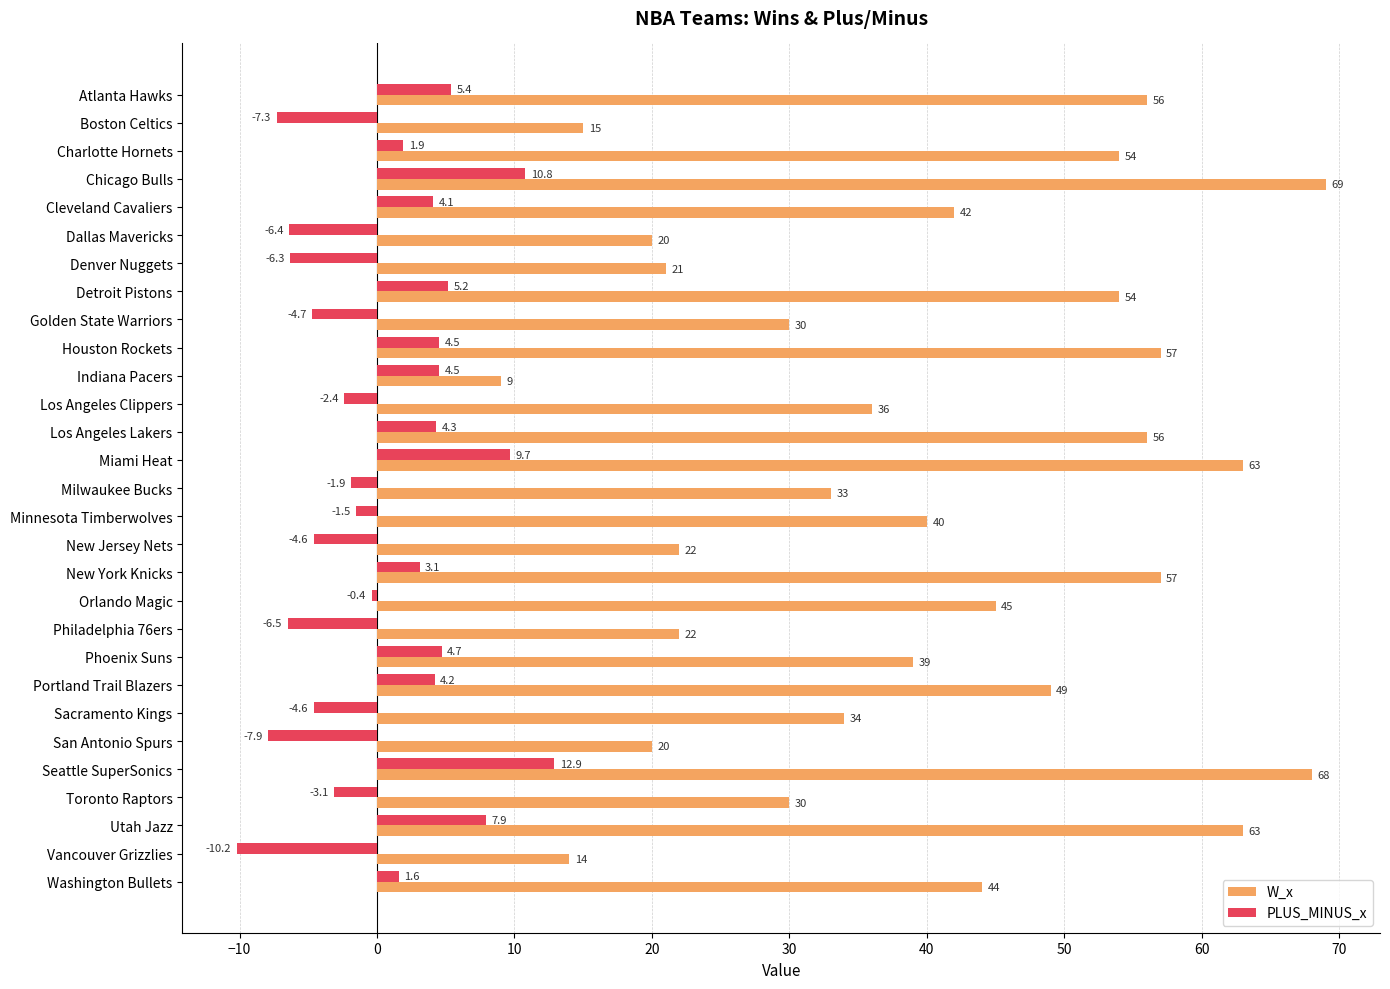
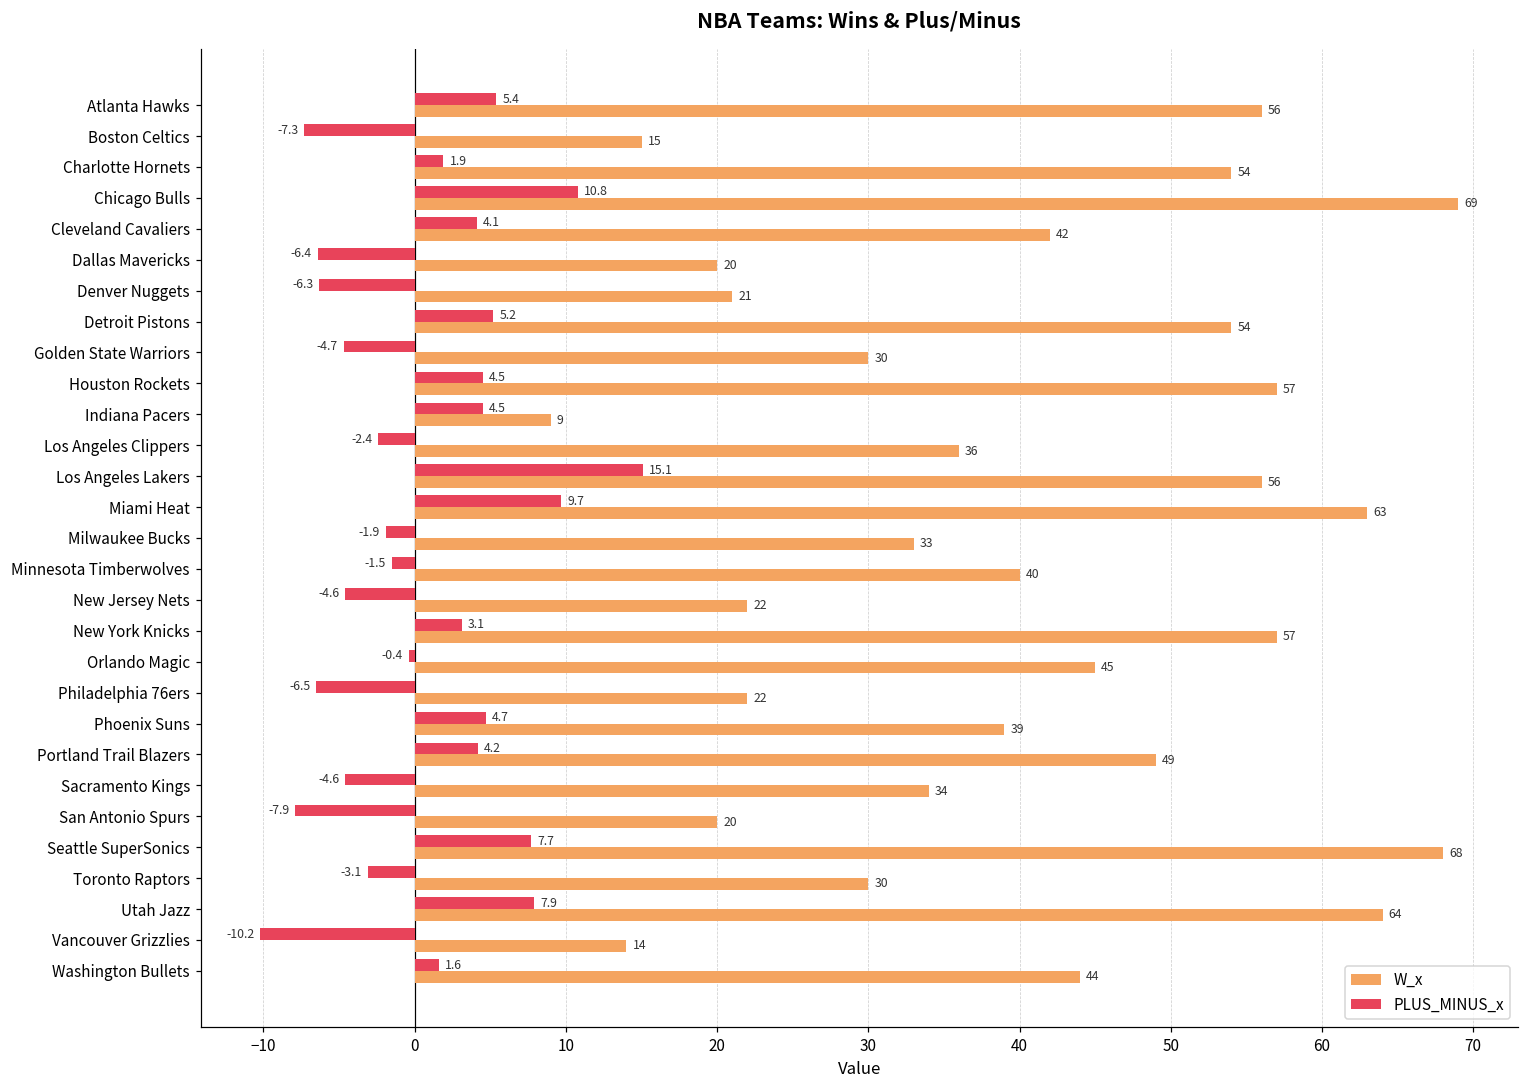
PLUS_MINUS_x, Los Angeles Lakers: 4.3 -> 15.1
PLUS_MINUS_x, Seattle SuperSonics: 12.9 -> 7.7
W_x, Utah Jazz: 63 -> 64
